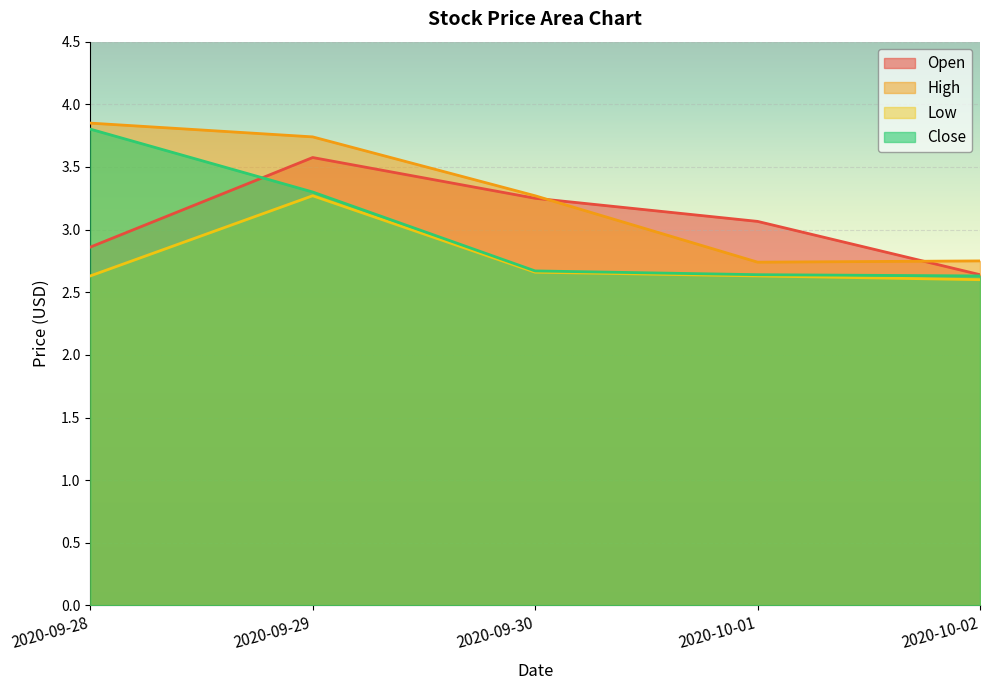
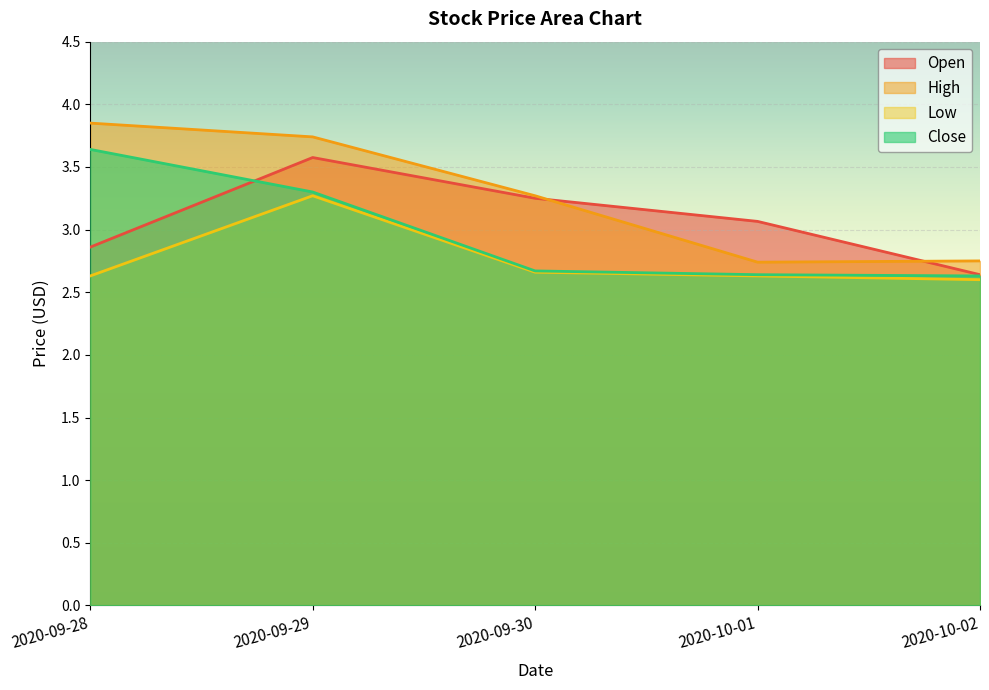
Close, 2020-09-28: 3.80 -> 3.64
